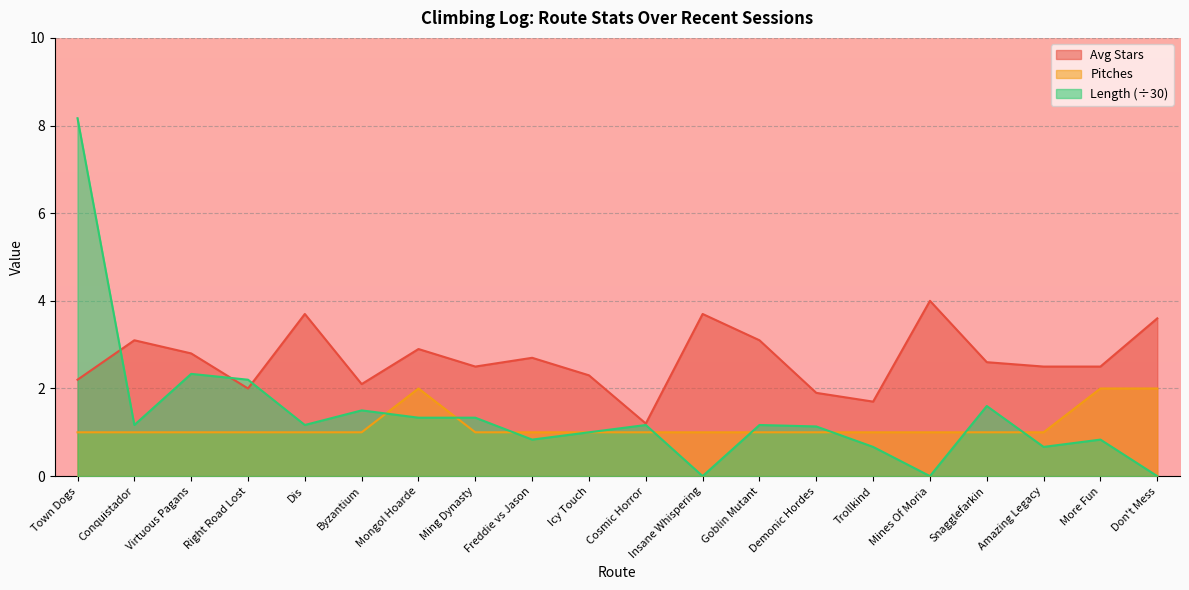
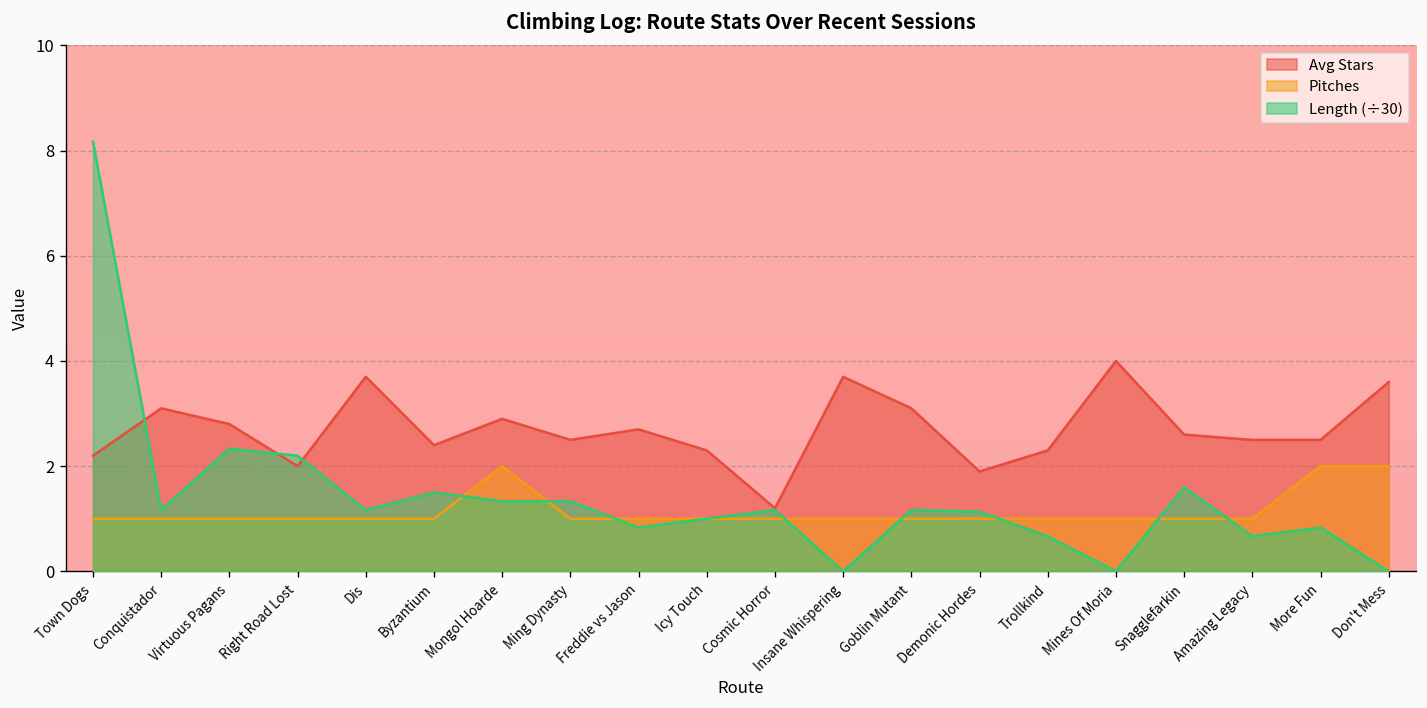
Avg Stars, Byzantium: 2.1 -> 2.4
Avg Stars, Trollkind: 1.7 -> 2.3
